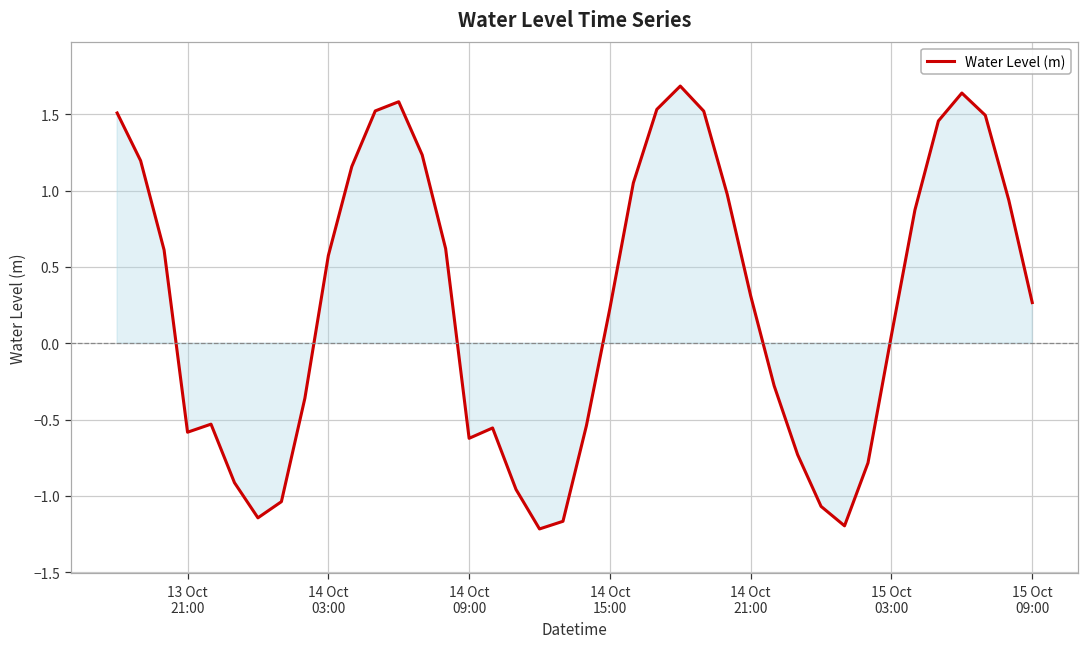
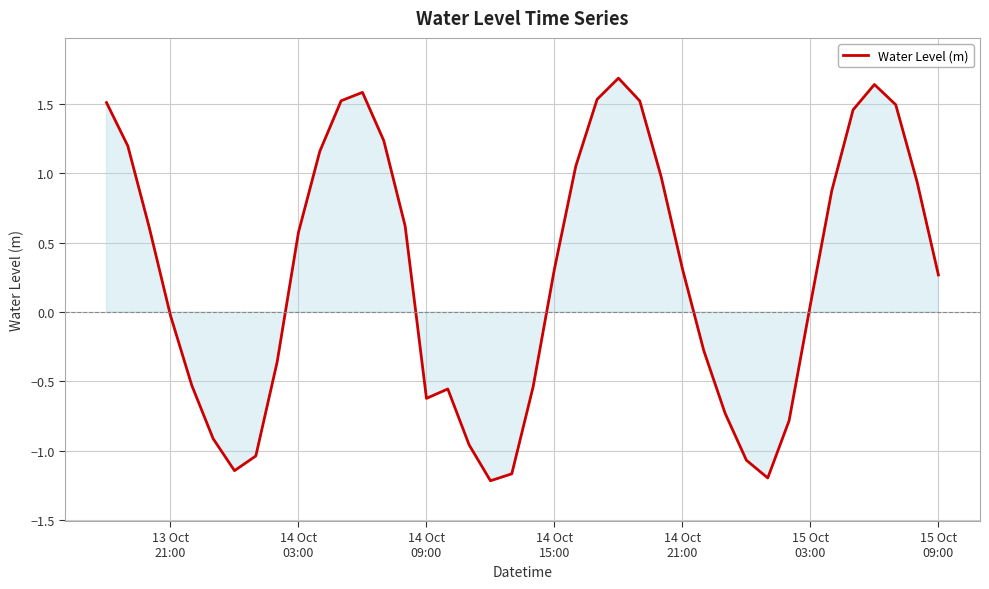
13 Oct 21:00: -0.58 -> -0.03
14 Oct 15:00: 0.23 -> 0.31
